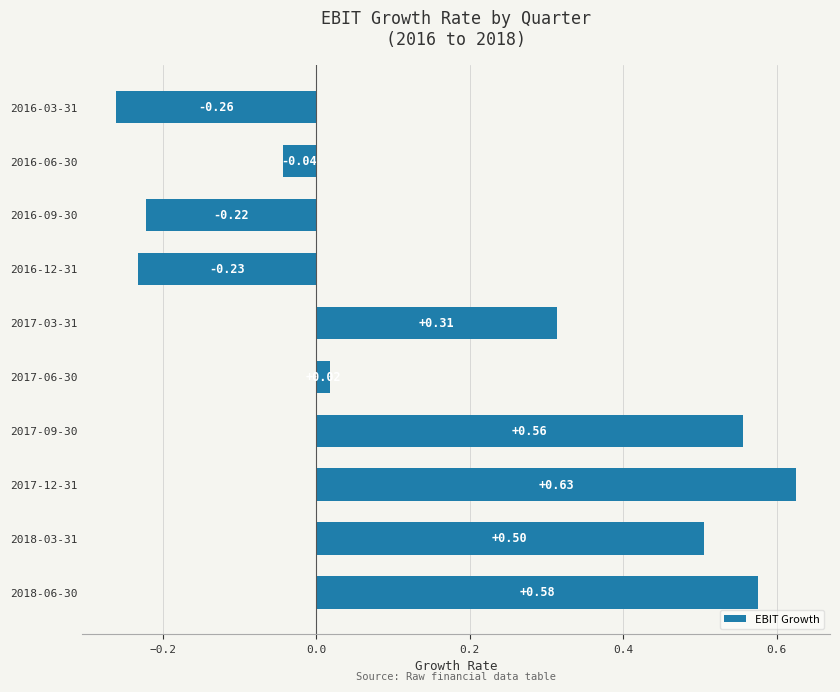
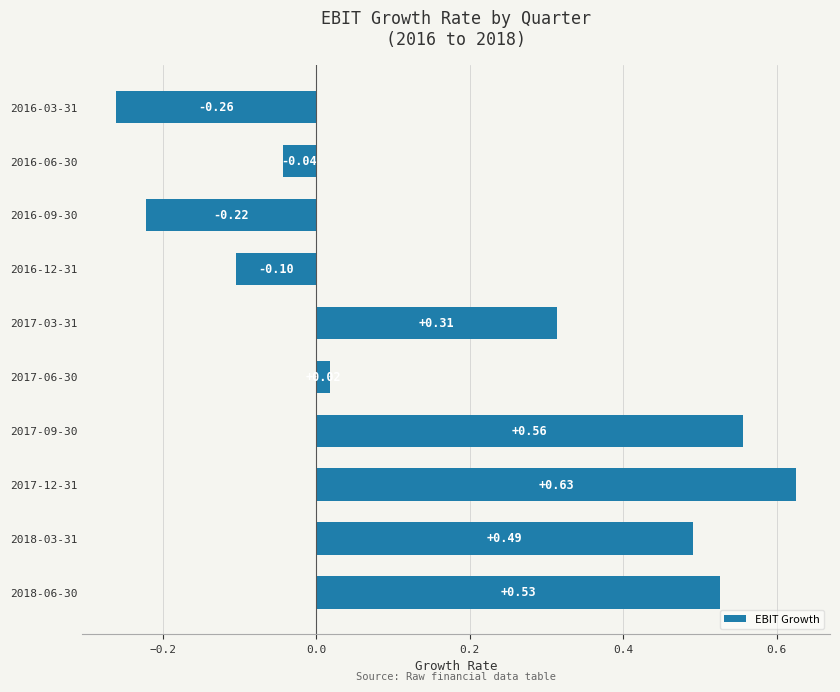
2016-12-31: -0.23 -> -0.10
2018-03-31: +0.50 -> +0.49
2018-06-30: +0.58 -> +0.53
